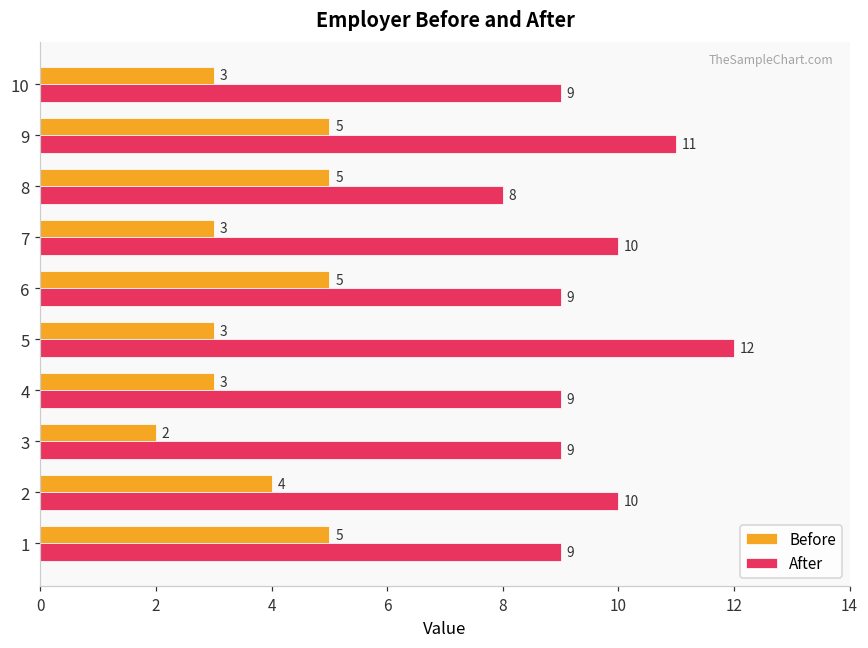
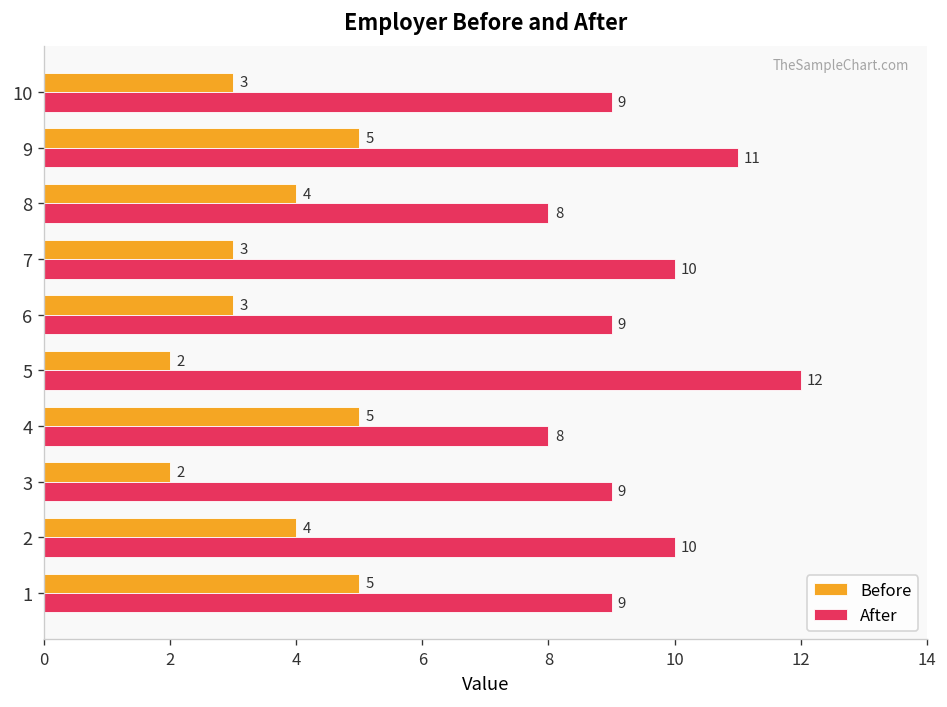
Before, 8: 5 -> 4
Before, 6: 5 -> 3
Before, 5: 3 -> 2
Before, 4: 3 -> 5
After, 4: 9 -> 8
